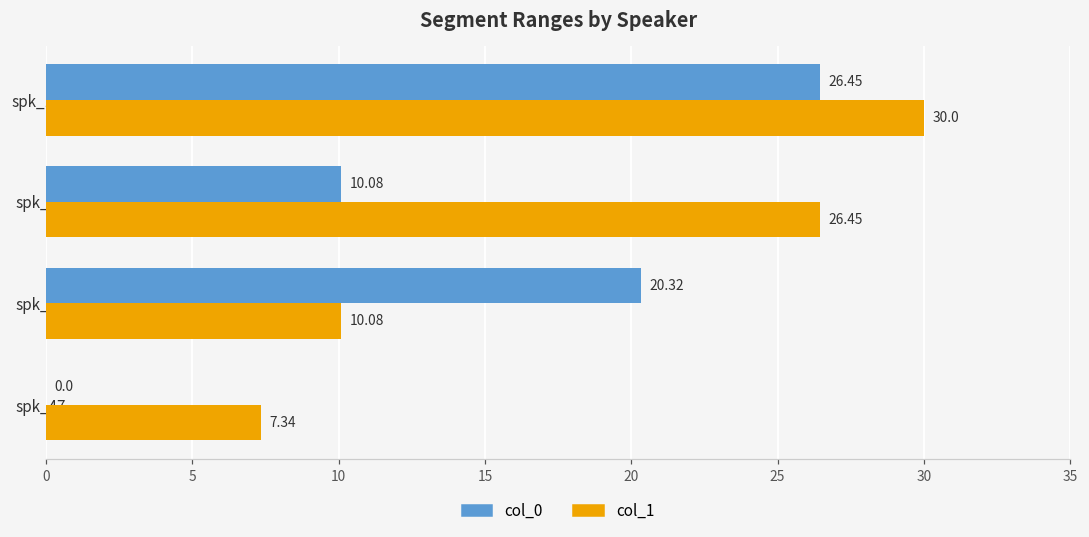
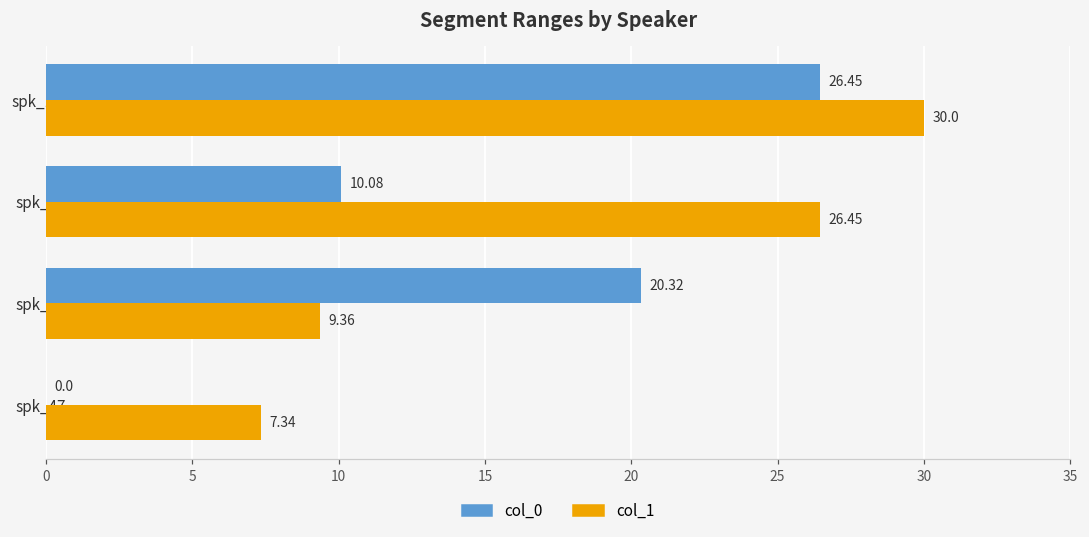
col_1, spk_50: 10.08 -> 9.36
